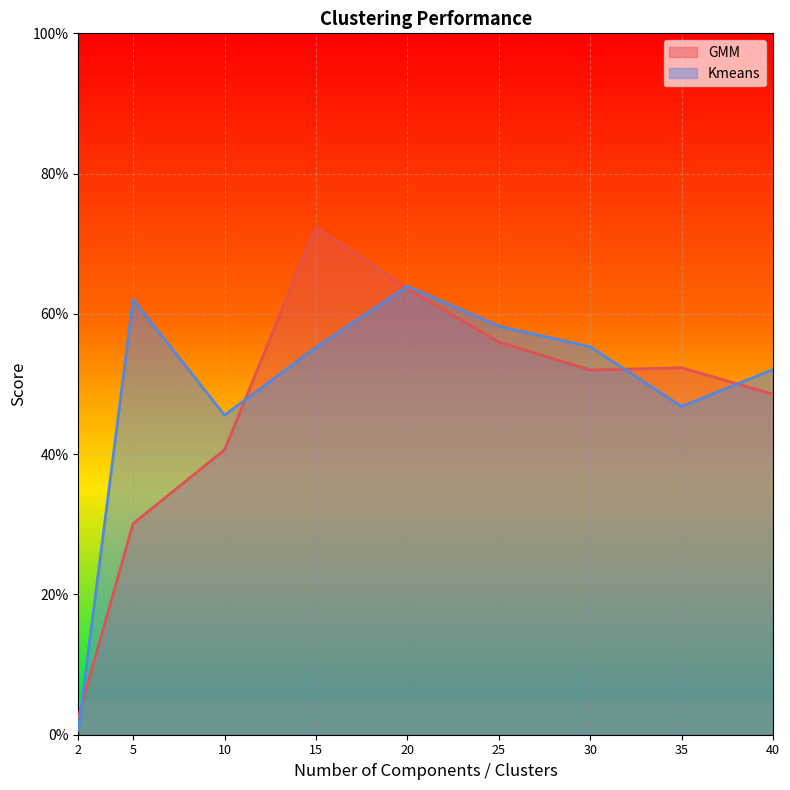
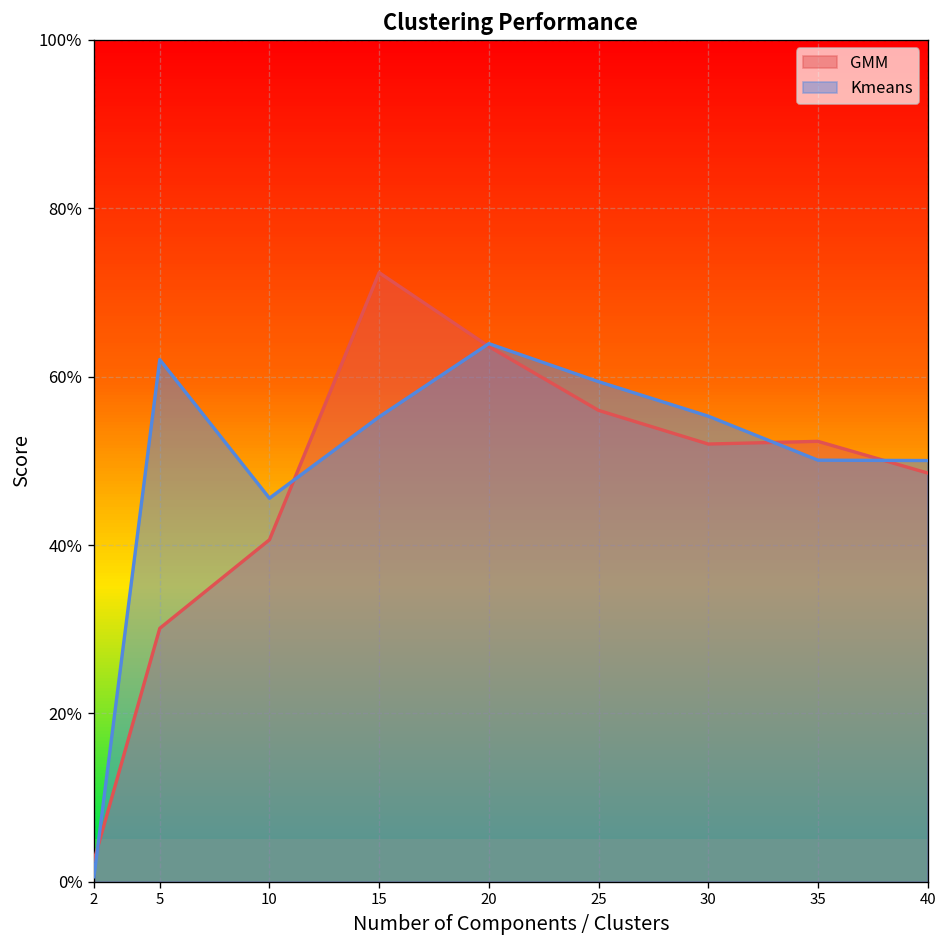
Kmeans, 25: 58% -> 59%
Kmeans, 35: 47% -> 50%
Kmeans, 40: 52% -> 50%
